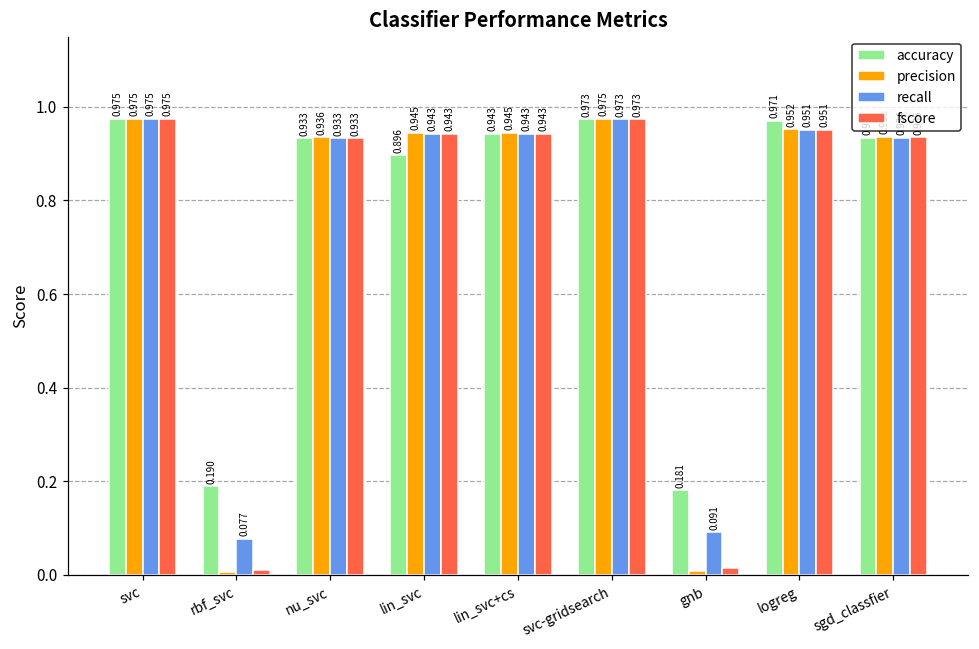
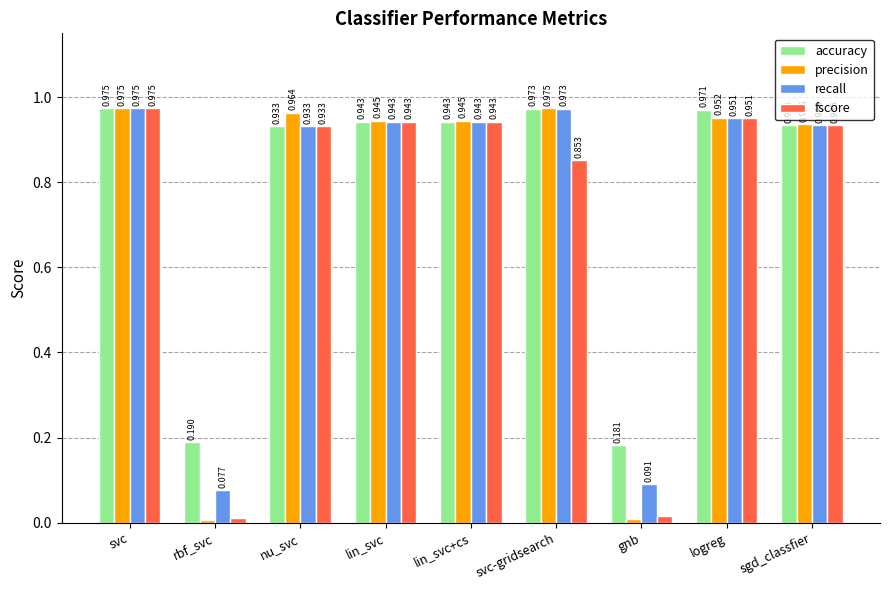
precision, nu_svc: 0.936 -> 0.964
accuracy, lin_svc: 0.896 -> 0.943
fscore, svc-gridsearch: 0.973 -> 0.853
